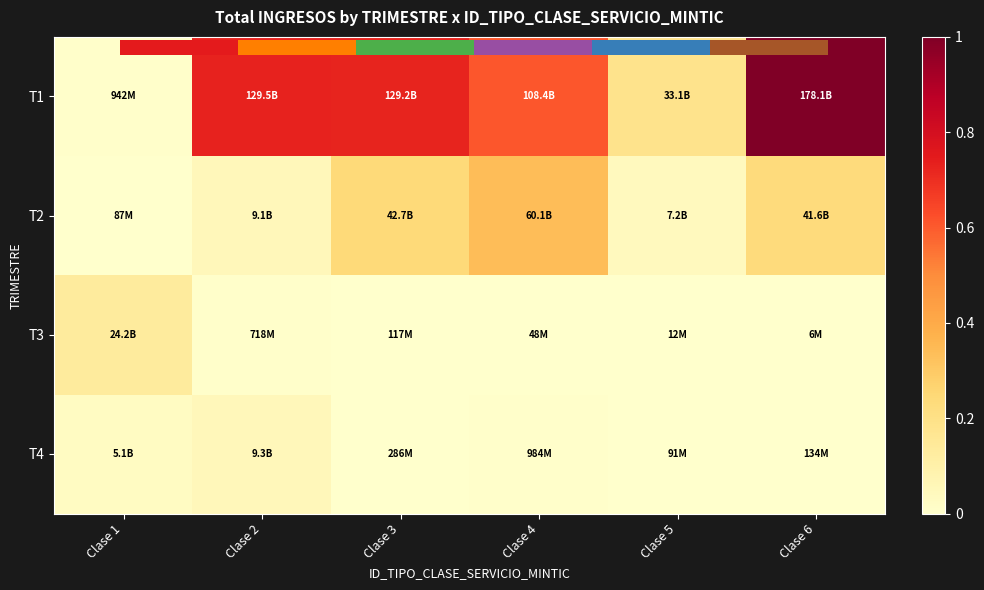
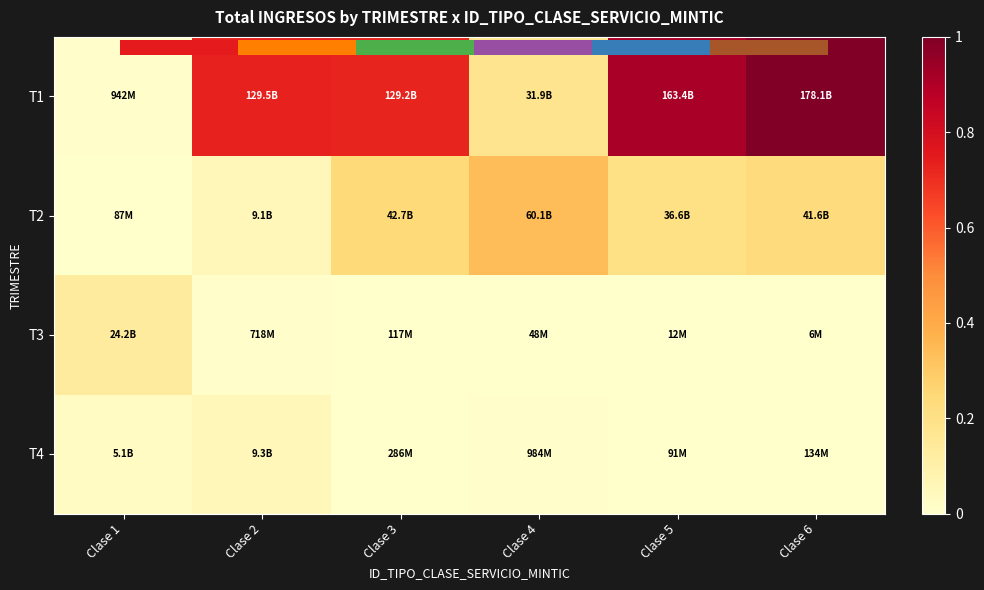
Total INGRESOS by TRIMESTRE x ID_TIPO_CLASE_SERVICIO_MINTIC, T1, Clase 4: 108.4B -> 31.9B
Total INGRESOS by TRIMESTRE x ID_TIPO_CLASE_SERVICIO_MINTIC, T1, Clase 5: 33.1B -> 163.4B
Total INGRESOS by TRIMESTRE x ID_TIPO_CLASE_SERVICIO_MINTIC, T2, Clase 5: 7.2B -> 36.6B
